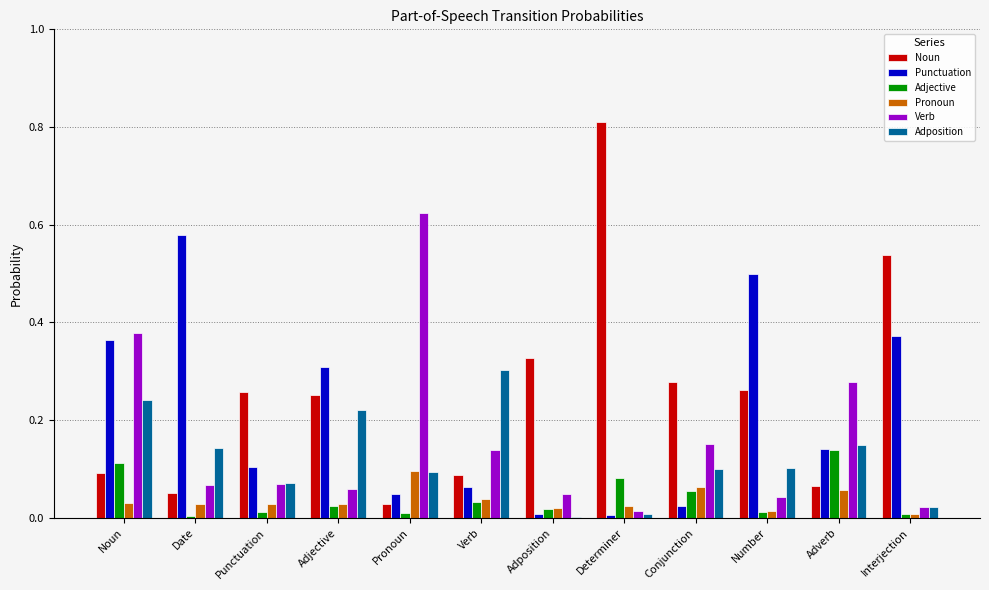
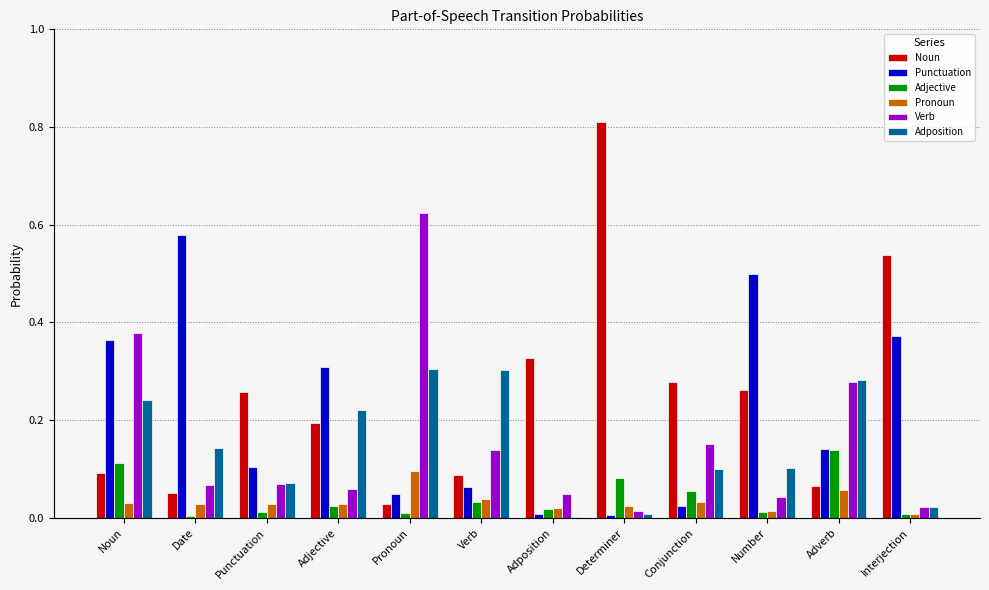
Noun, Adjective: 0.25 -> 0.20
Adposition, Pronoun: 0.09 -> 0.31
Pronoun, Conjunction: 0.06 -> 0.03
Adposition, Adverb: 0.15 -> 0.28
